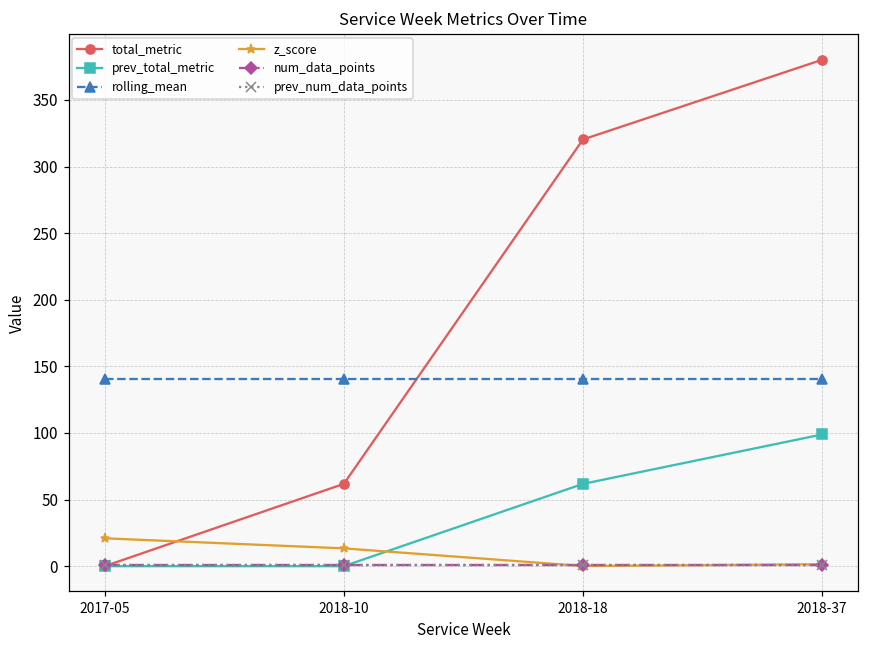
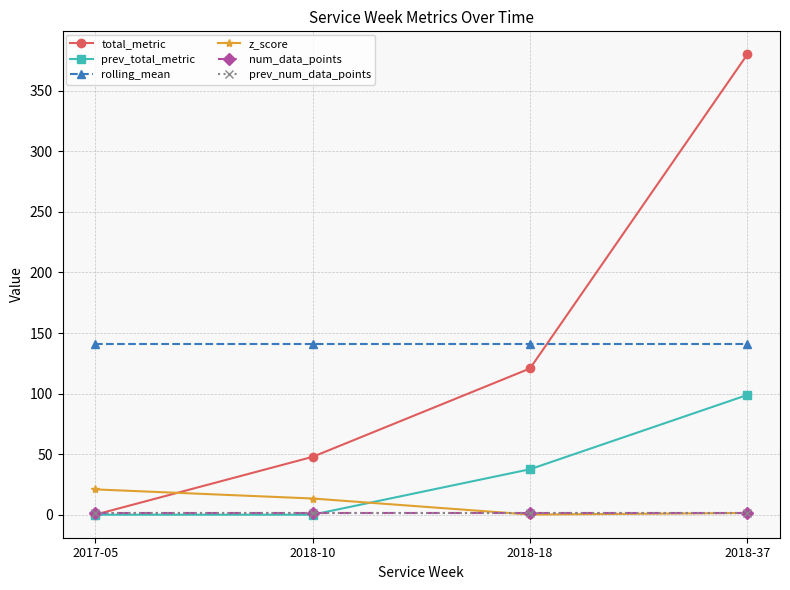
total_metric, 2018-10: 62 -> 48
total_metric, 2018-18: 320 -> 121
prev_total_metric, 2018-18: 62 -> 38
